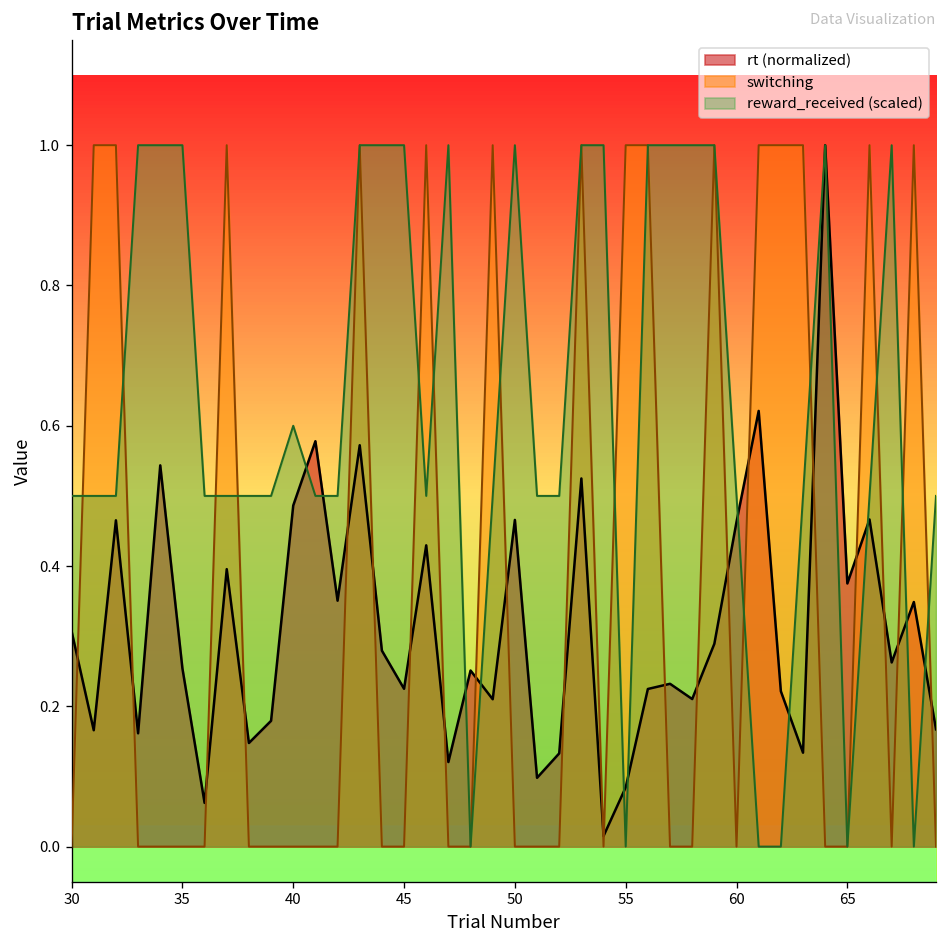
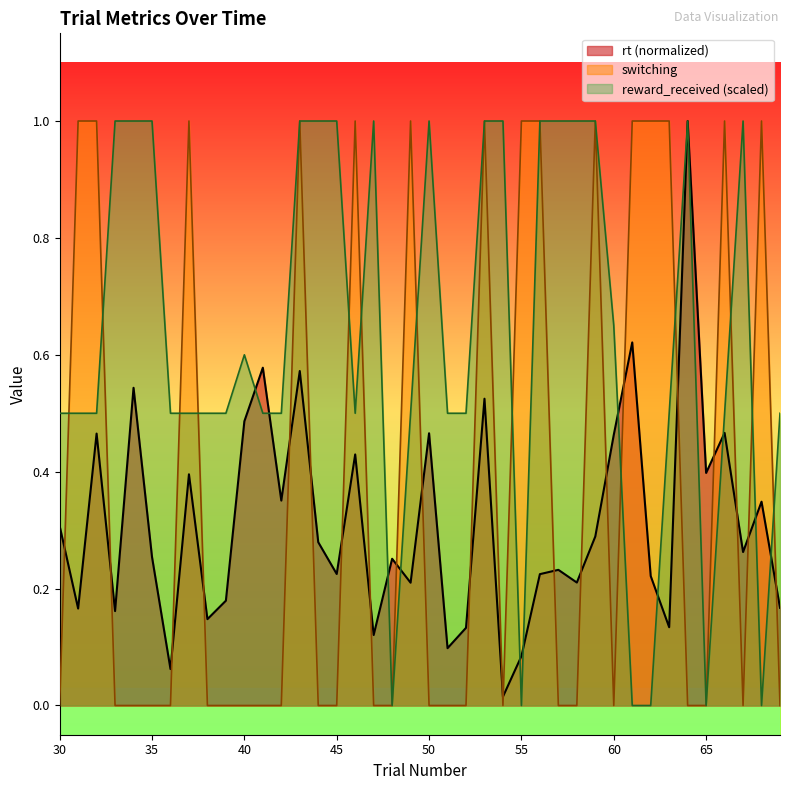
reward_received (scaled), 60: 0.50 -> 0.65
rt (normalized), 65: 0.38 -> 0.40
